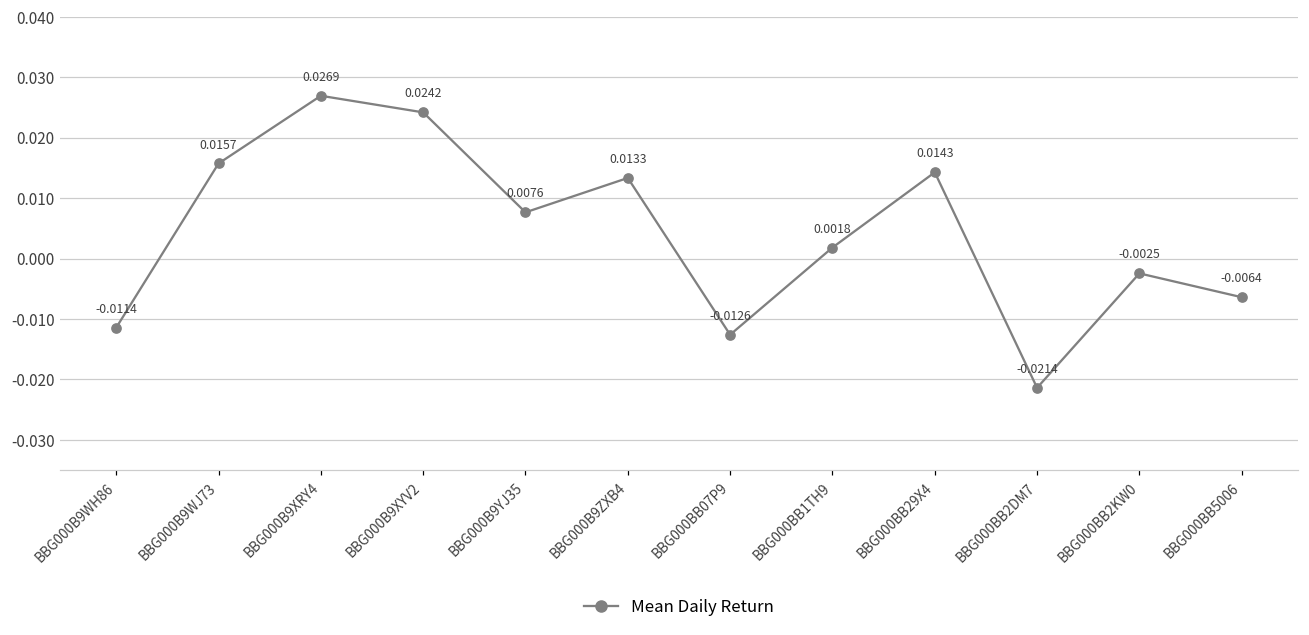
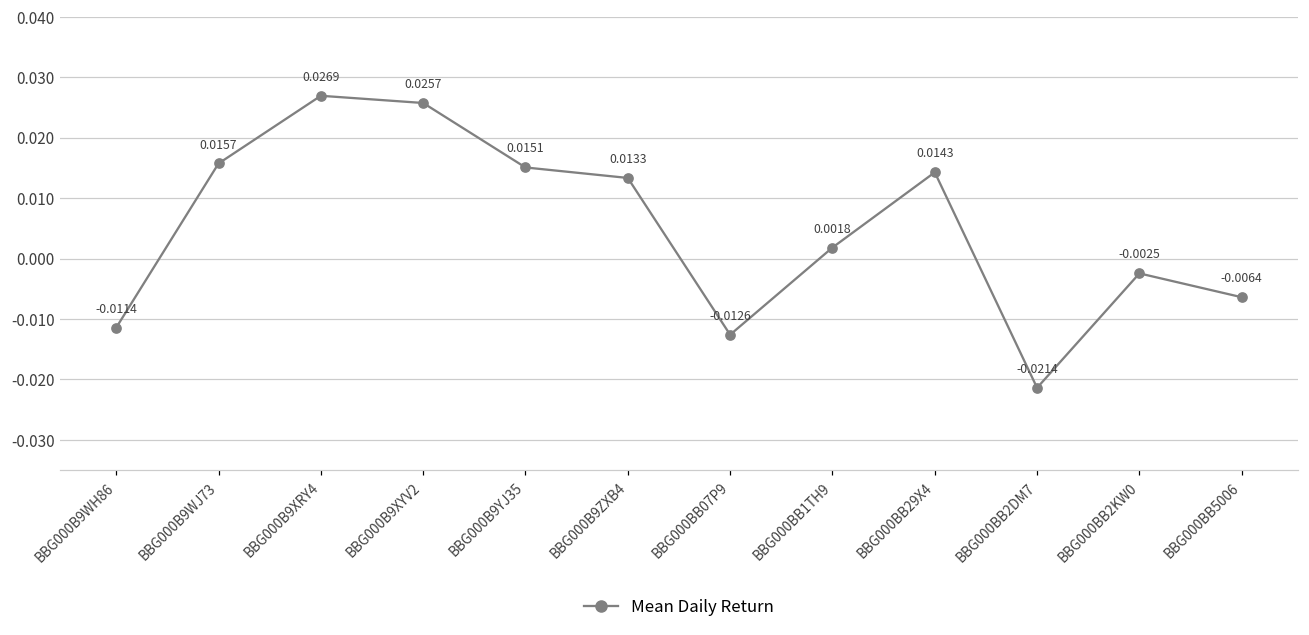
BBG000B9XYV2: 0.0242 -> 0.0257
BBG000B9YJ35: 0.0076 -> 0.0151
